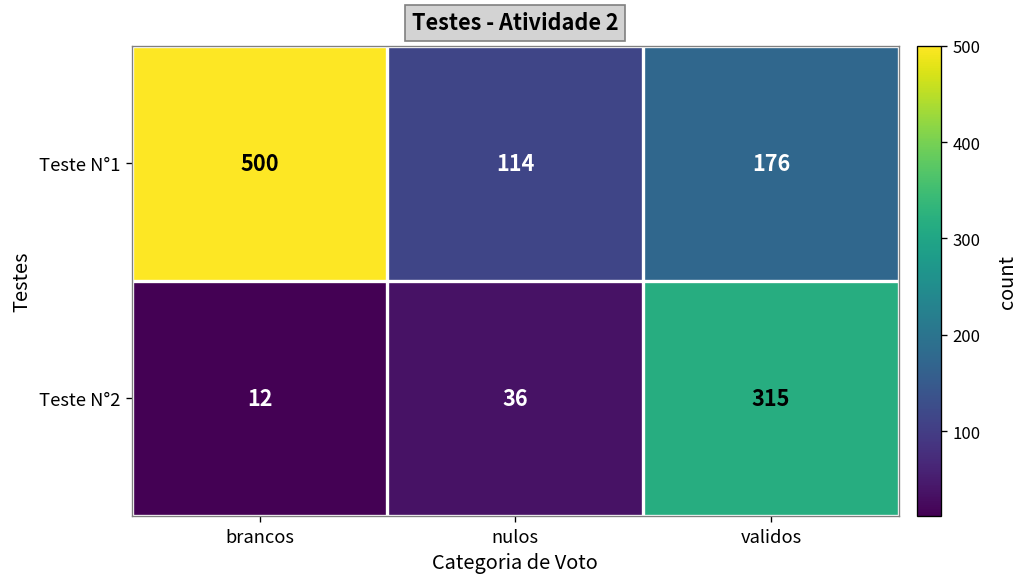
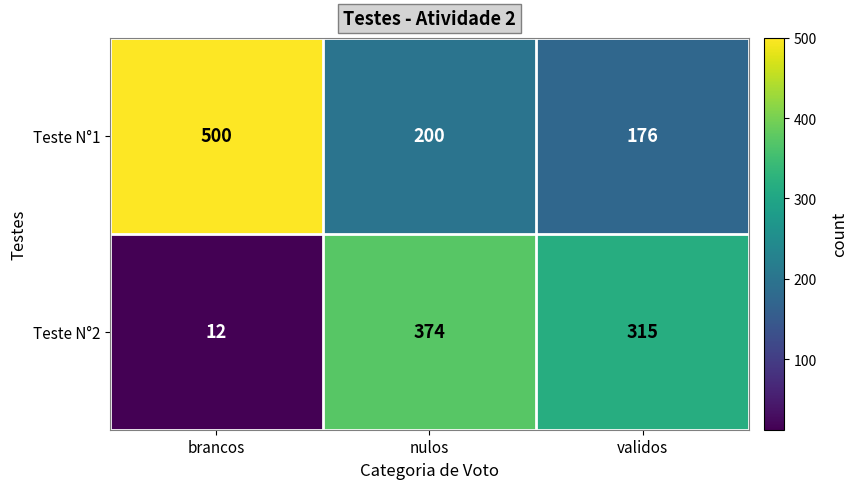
Teste N°1, nulos: 114 -> 200
Teste N°2, nulos: 36 -> 374
